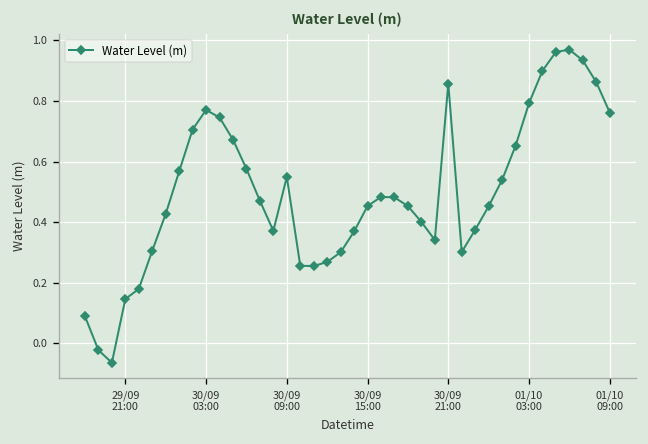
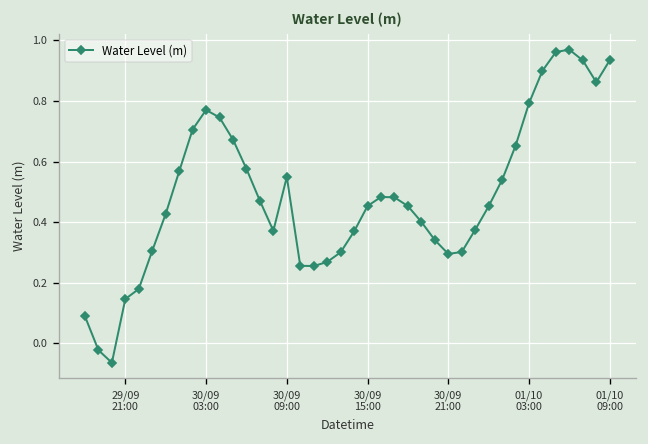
30/09 21:00: 0.86 -> 0.30
01/10 09:00: 0.76 -> 0.93
